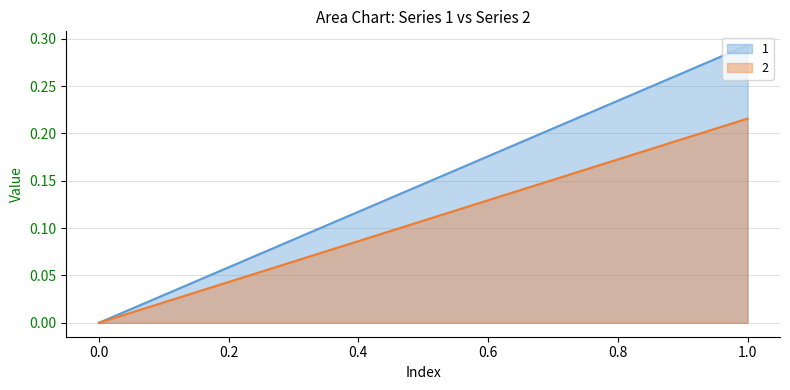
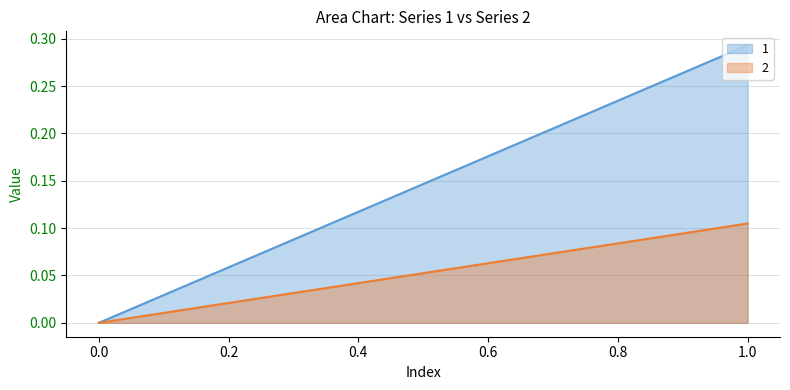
2, 1.0: 0.22 -> 0.10
